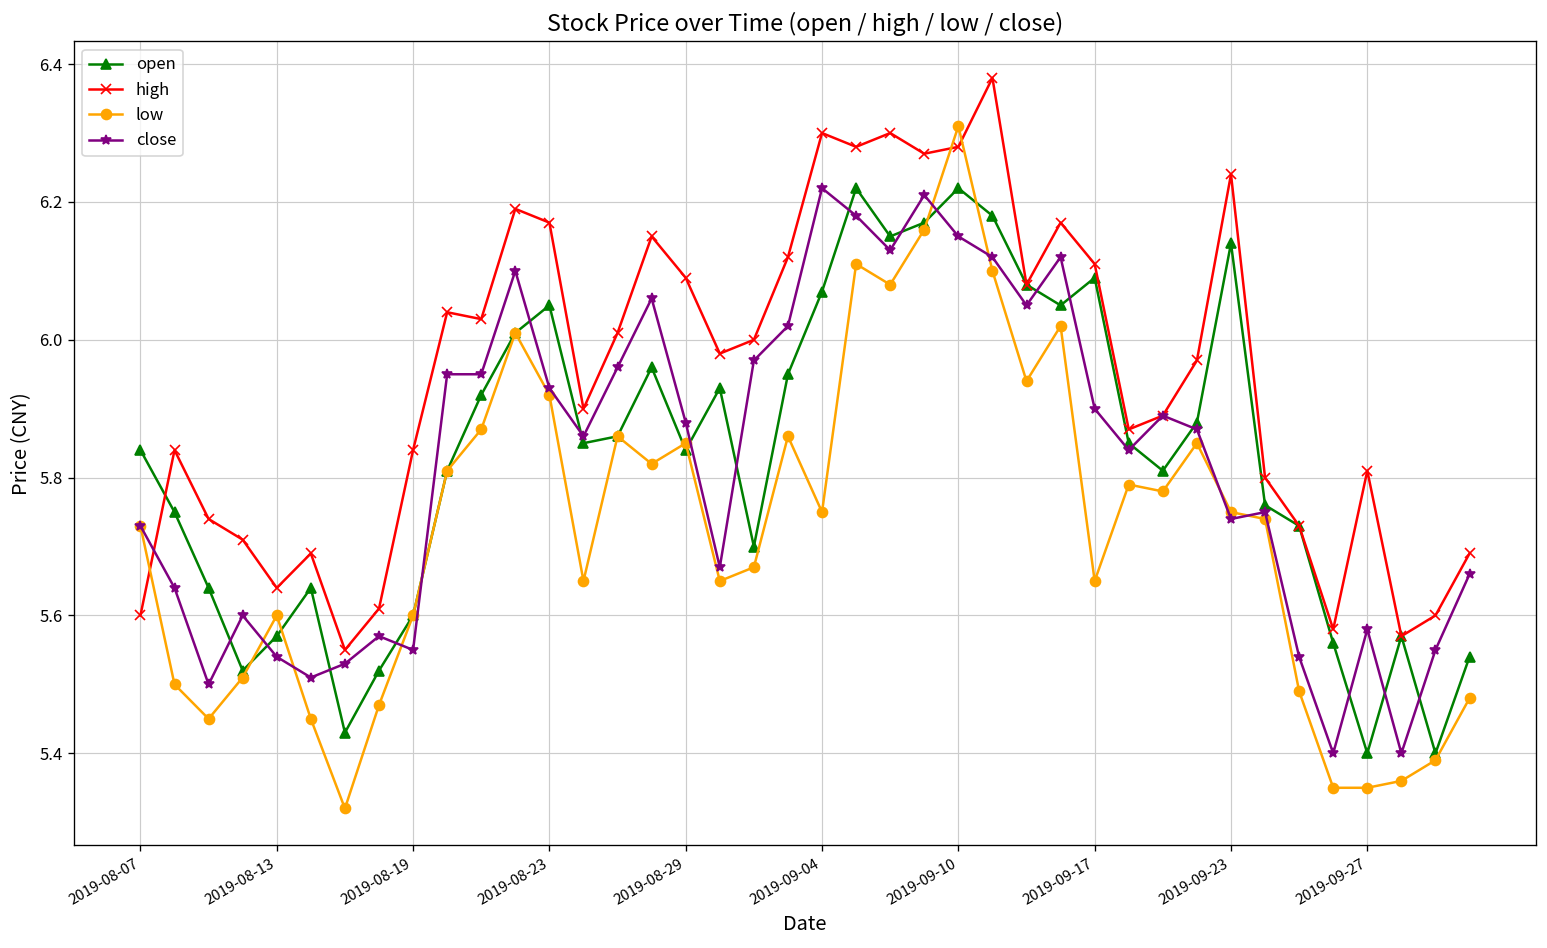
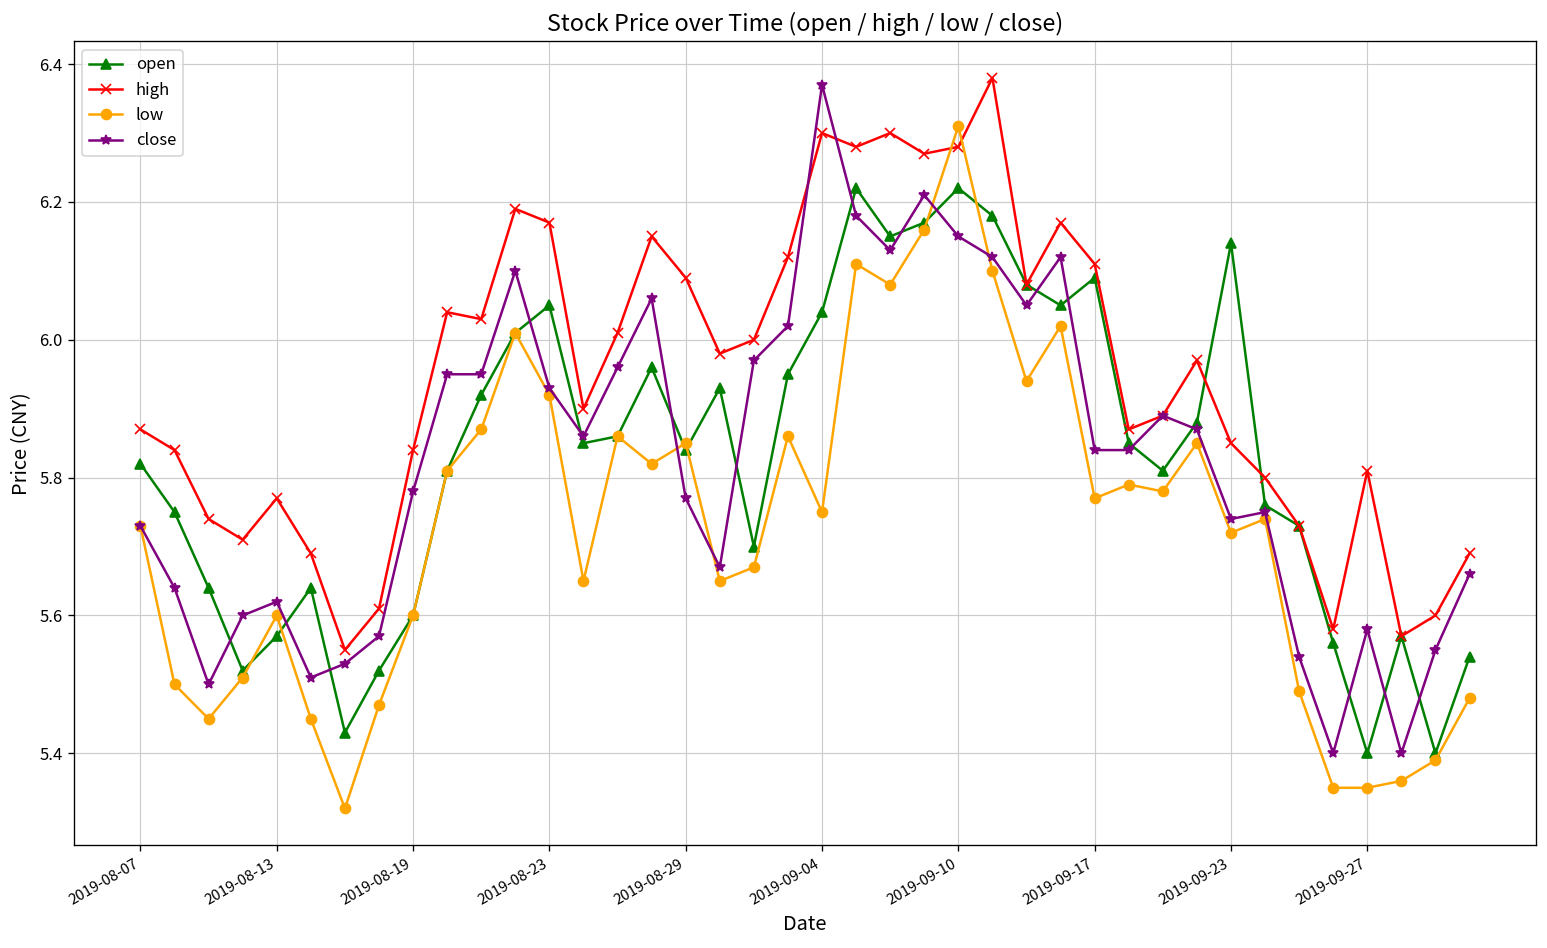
open, 2019-08-07: 5.84 -> 5.82
high, 2019-08-07: 5.60 -> 5.87
high, 2019-08-13: 5.64 -> 5.77
close, 2019-08-13: 5.54 -> 5.62
close, 2019-08-19: 5.55 -> 5.78
close, 2019-08-29: 5.88 -> 5.77
open, 2019-09-04: 6.07 -> 6.04
close, 2019-09-04: 6.22 -> 6.37
low, 2019-09-17: 5.65 -> 5.77
close, 2019-09-17: 5.90 -> 5.84
high, 2019-09-23: 6.24 -> 5.85
low, 2019-09-23: 5.75 -> 5.72
